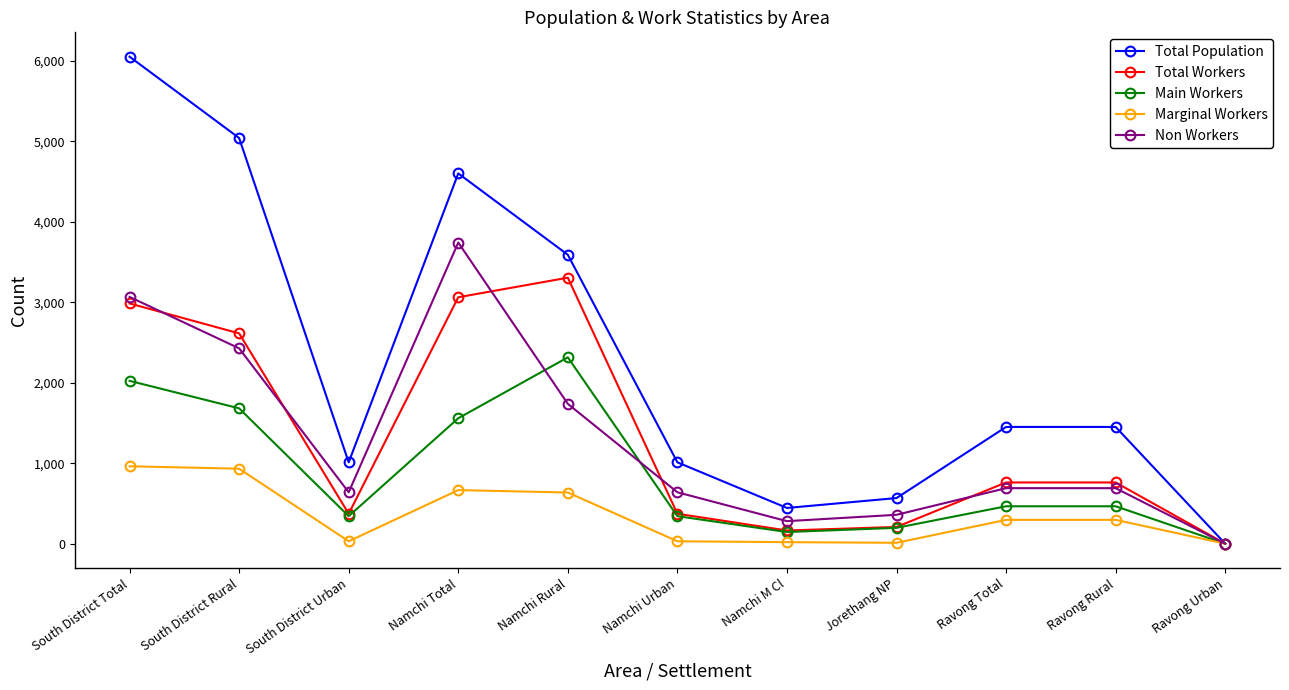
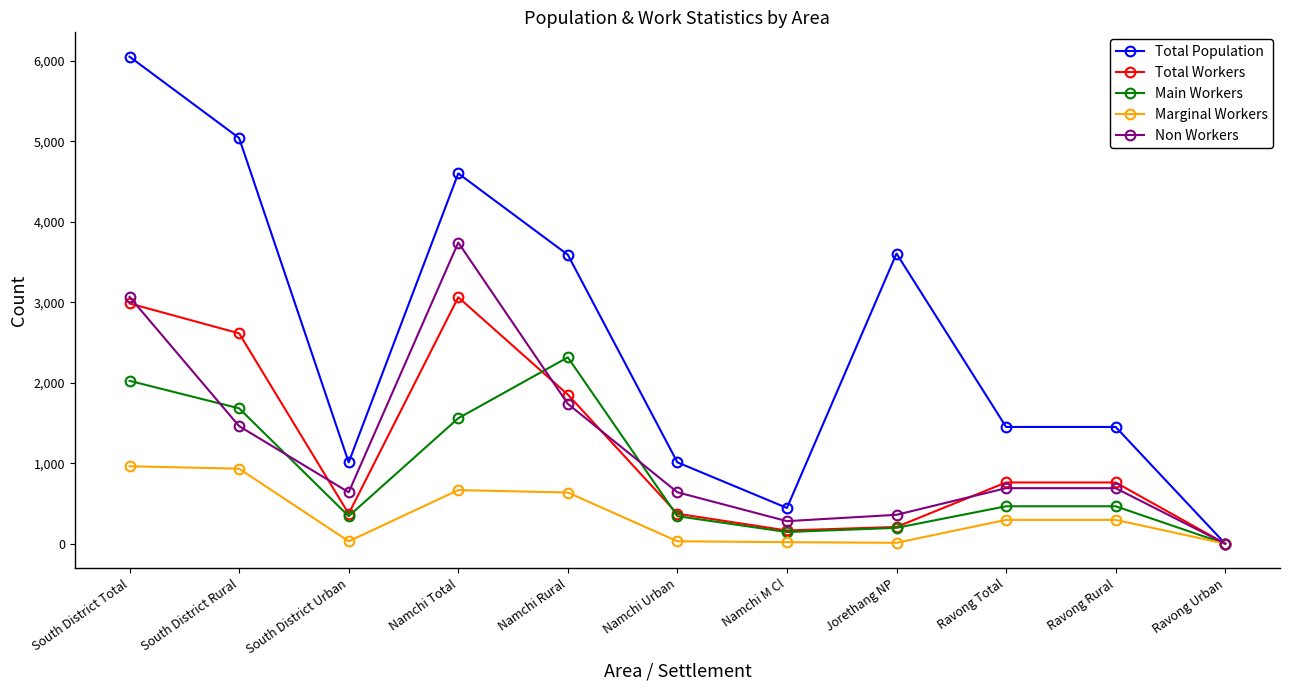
Non Workers, South District Rural: 2,400 -> 1,500
Total Workers, Namchi Rural: 3,300 -> 1,900
Total Population, Jorethang NP: 600 -> 3,600
